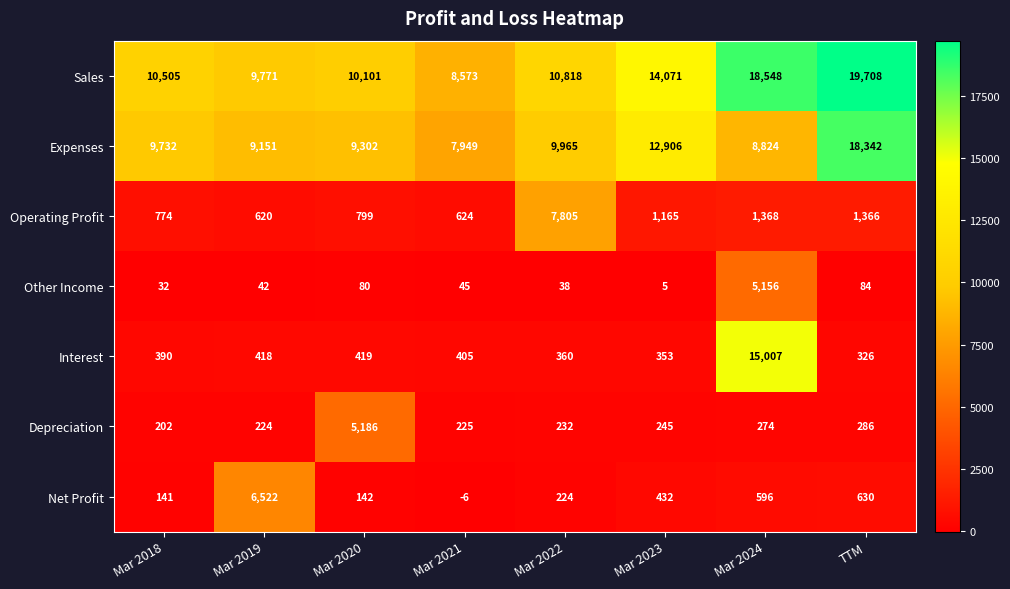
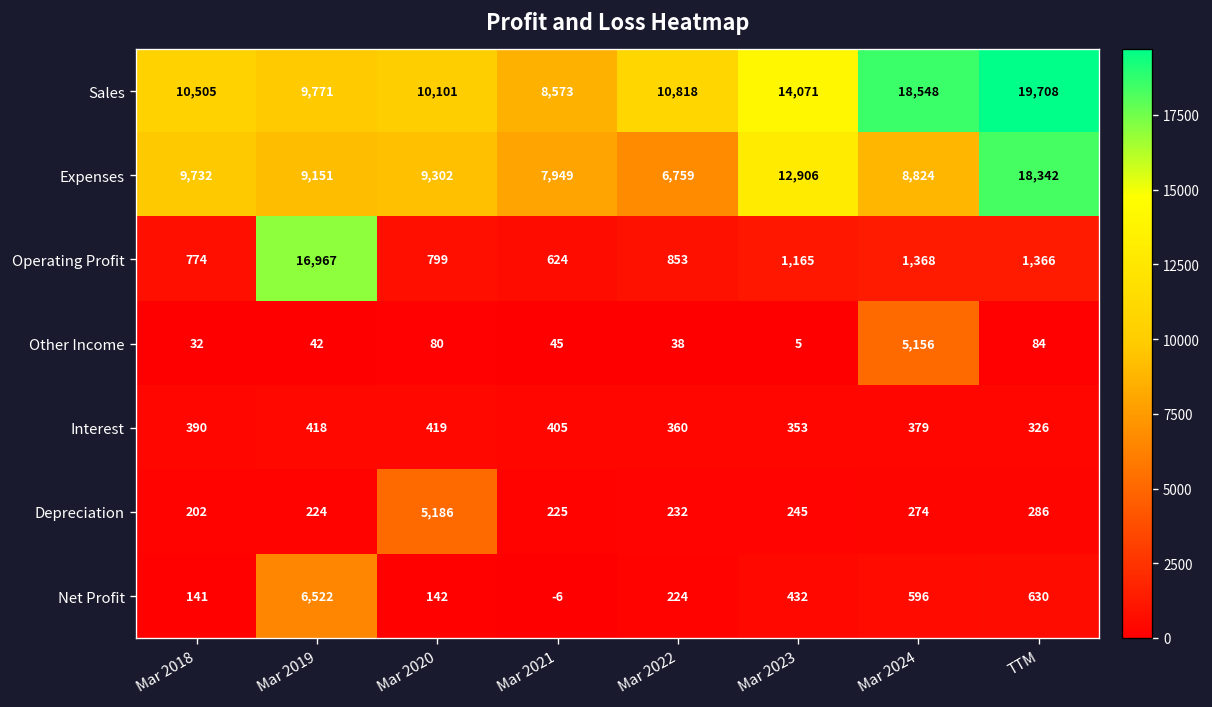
Expenses, Mar 2022: 9,965 -> 6,759
Operating Profit, Mar 2019: 620 -> 16,967
Operating Profit, Mar 2022: 7,805 -> 853
Interest, Mar 2024: 15,007 -> 379
